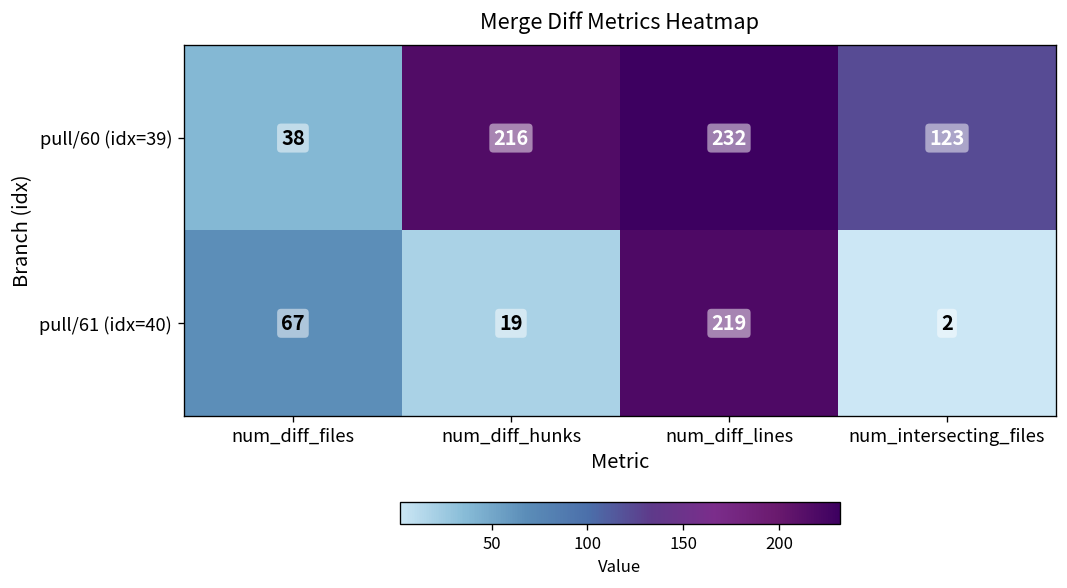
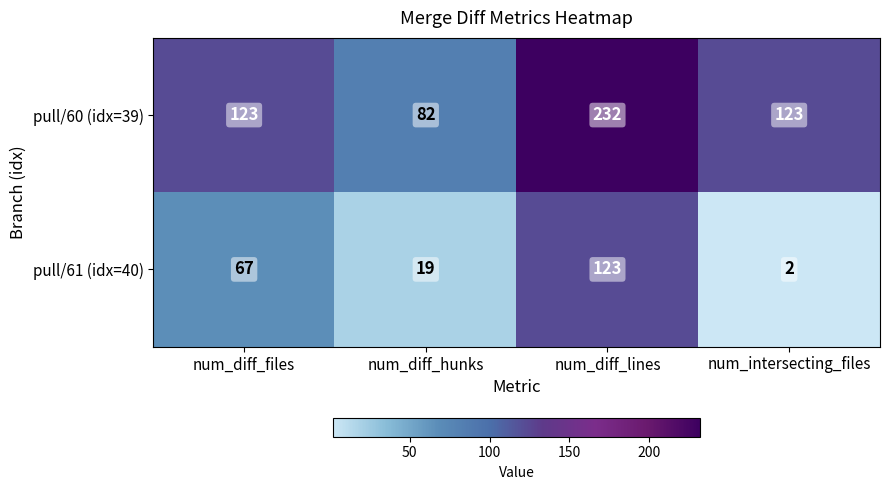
pull/60 (idx=39), num_diff_files: 38 -> 123
pull/60 (idx=39), num_diff_hunks: 216 -> 82
pull/61 (idx=40), num_diff_lines: 219 -> 123
